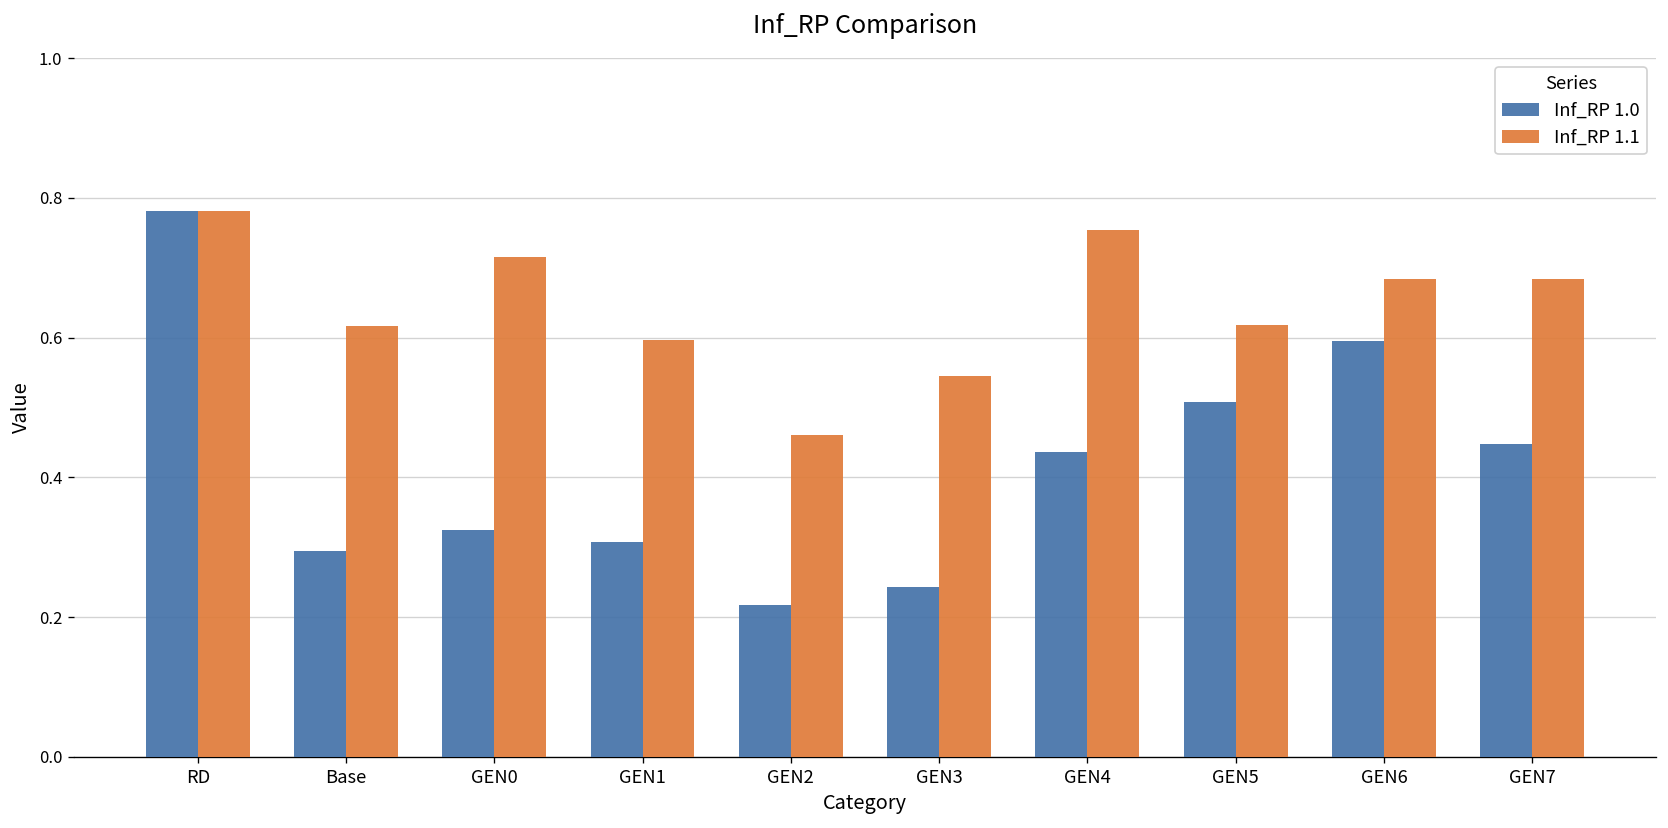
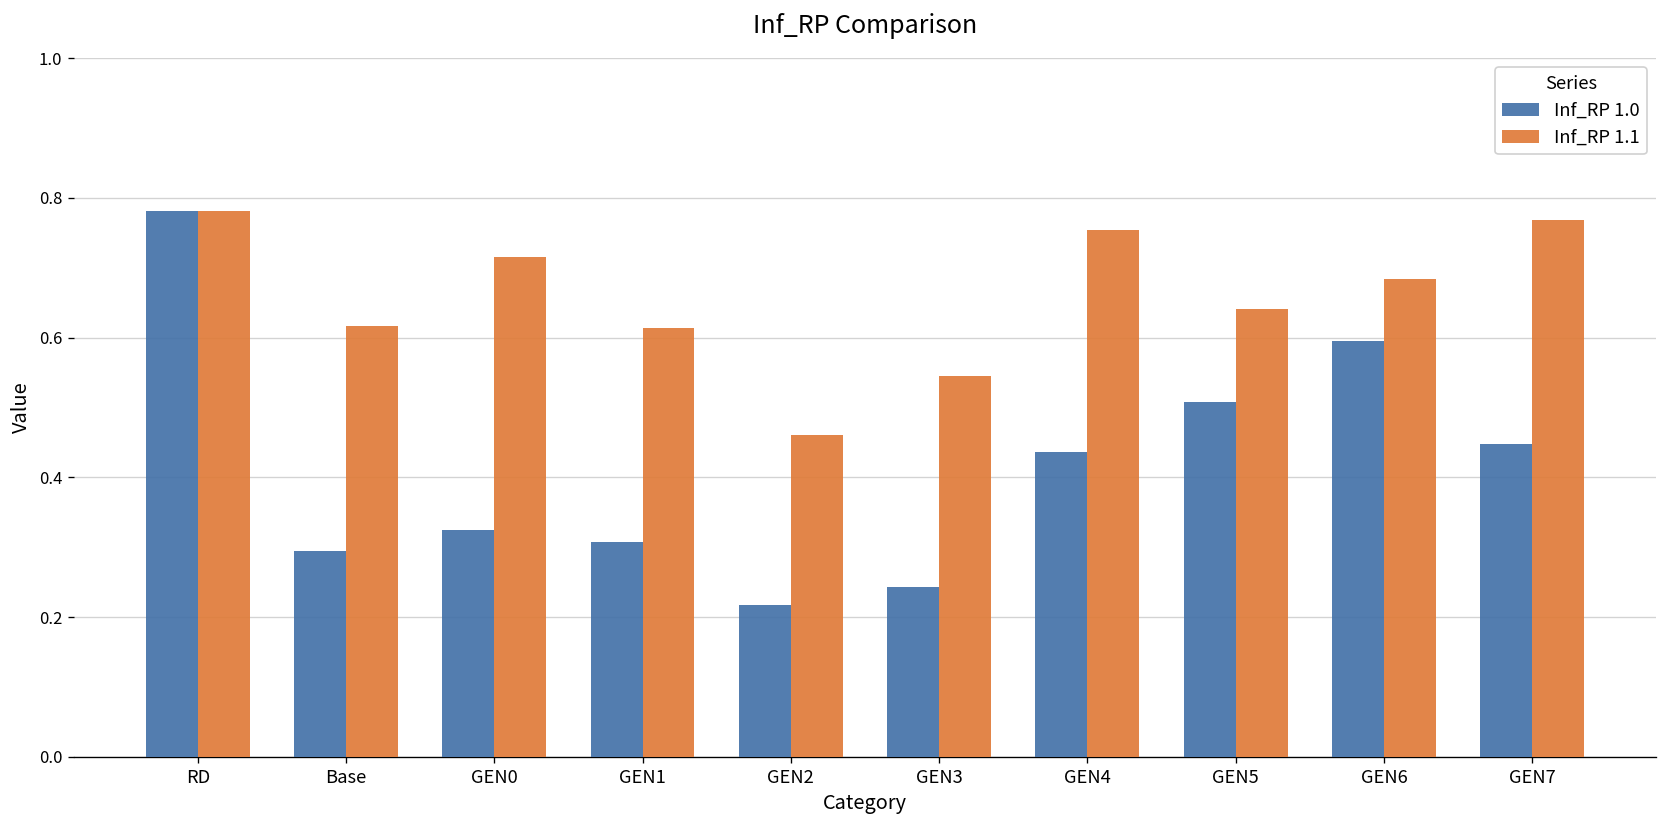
Inf_RP 1.1, GEN1: 0.60 -> 0.61
Inf_RP 1.1, GEN5: 0.62 -> 0.64
Inf_RP 1.1, GEN7: 0.68 -> 0.77
